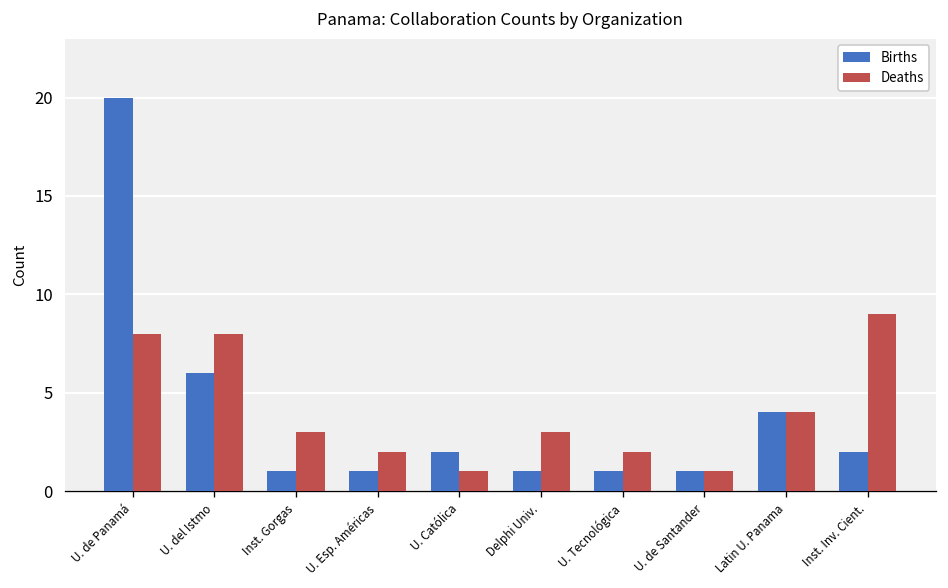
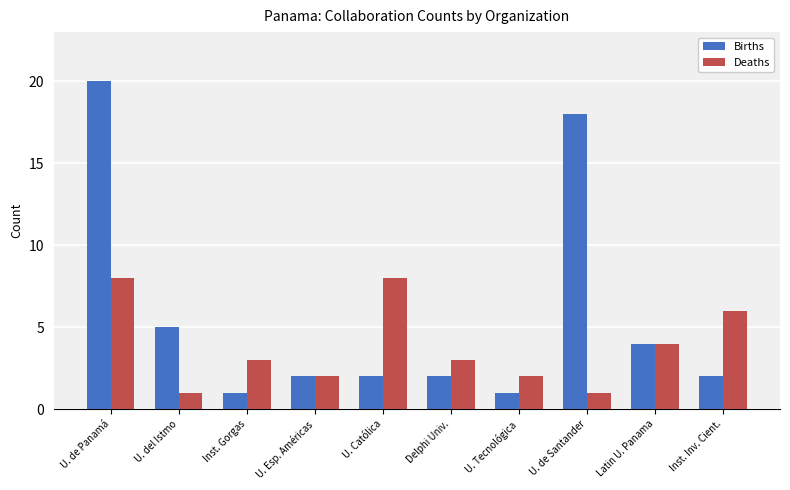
Births, U. del Istmo: 6 -> 5
Deaths, U. del Istmo: 8 -> 1
Births, U. Esp. Américas: 1 -> 2
Deaths, U. Católica: 1 -> 8
Births, Delphi Univ.: 1 -> 2
Births, U. de Santander: 1 -> 18
Deaths, Inst. Inv. Cient.: 9 -> 6
